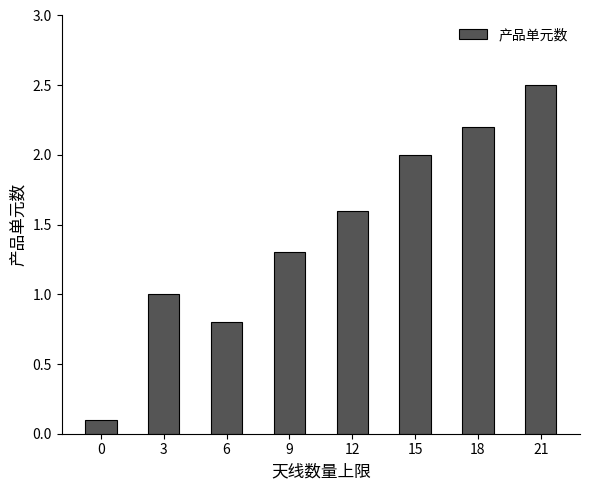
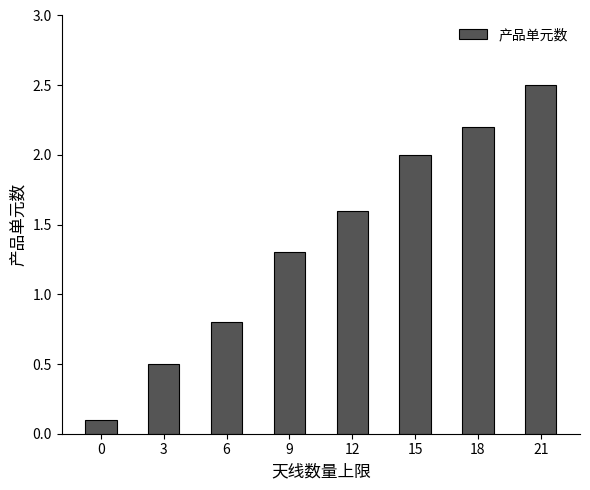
3: 1.0 -> 0.5
